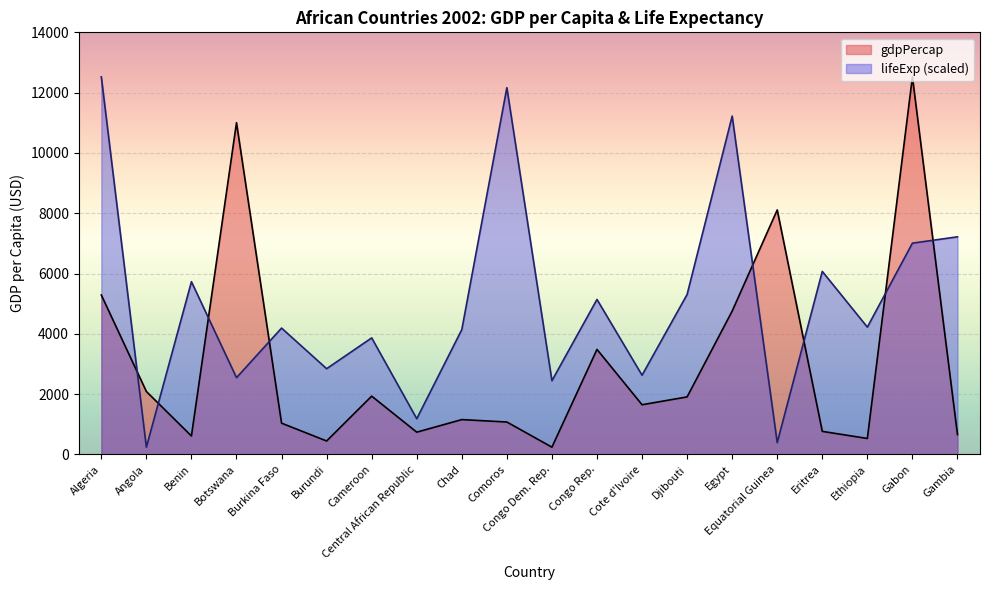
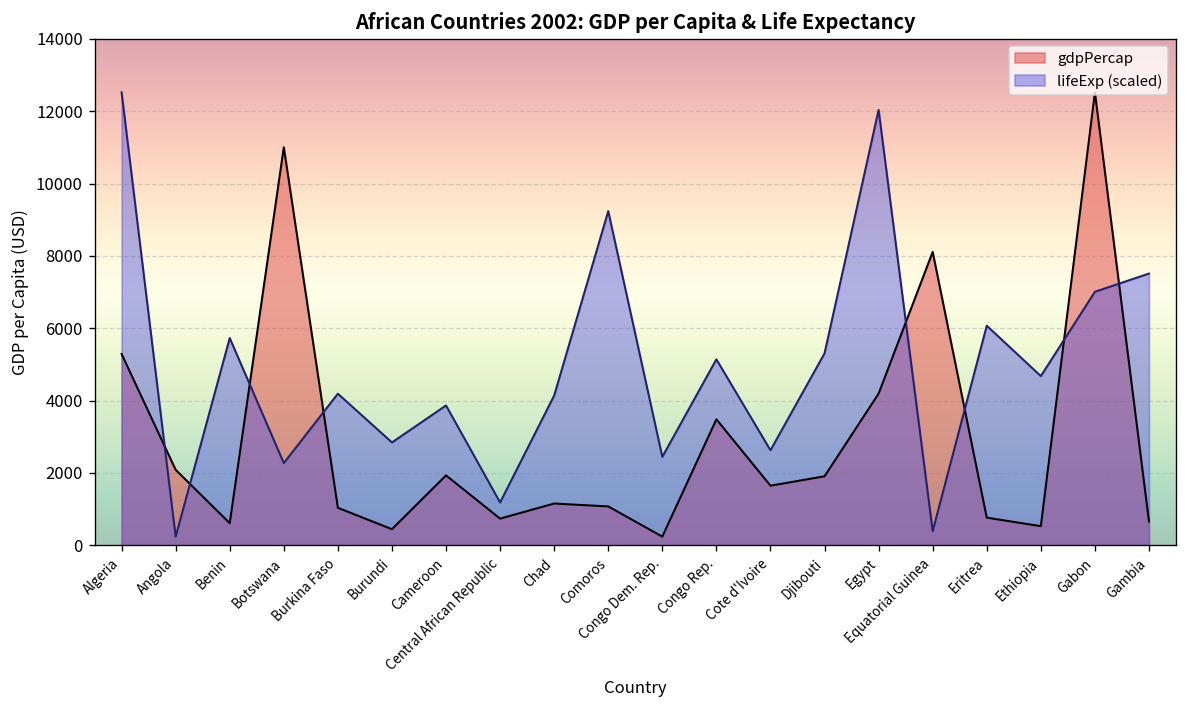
lifeExp (scaled), Botswana: 2500 -> 2300
lifeExp (scaled), Comoros: 12200 -> 9200
gdpPercap, Egypt: 4800 -> 4200
lifeExp (scaled), Egypt: 11200 -> 12000
lifeExp (scaled), Ethiopia: 4200 -> 4700
lifeExp (scaled), Gambia: 7200 -> 7500
